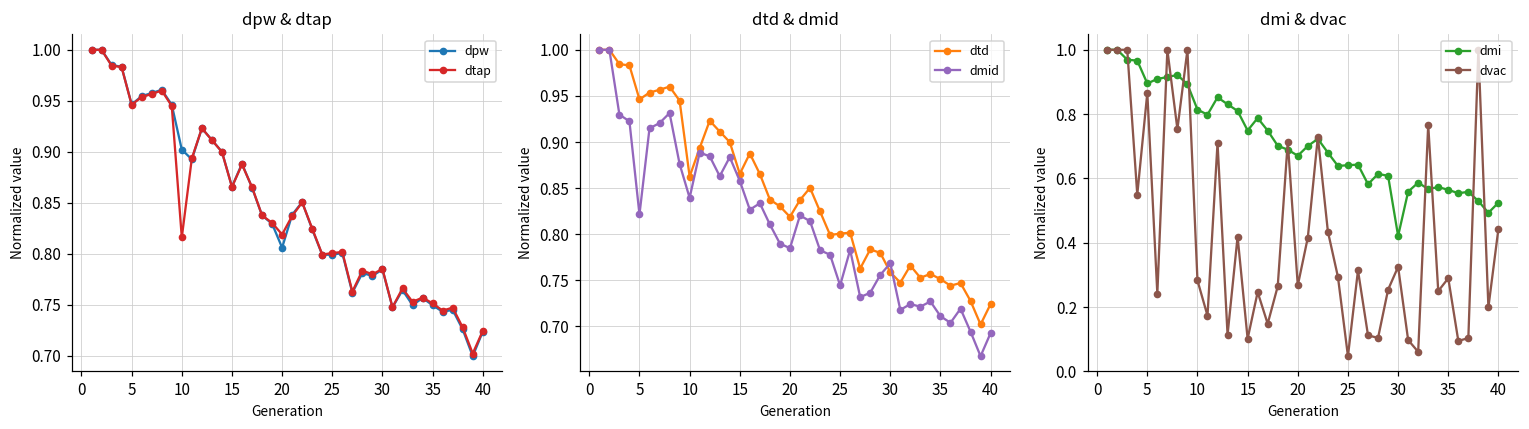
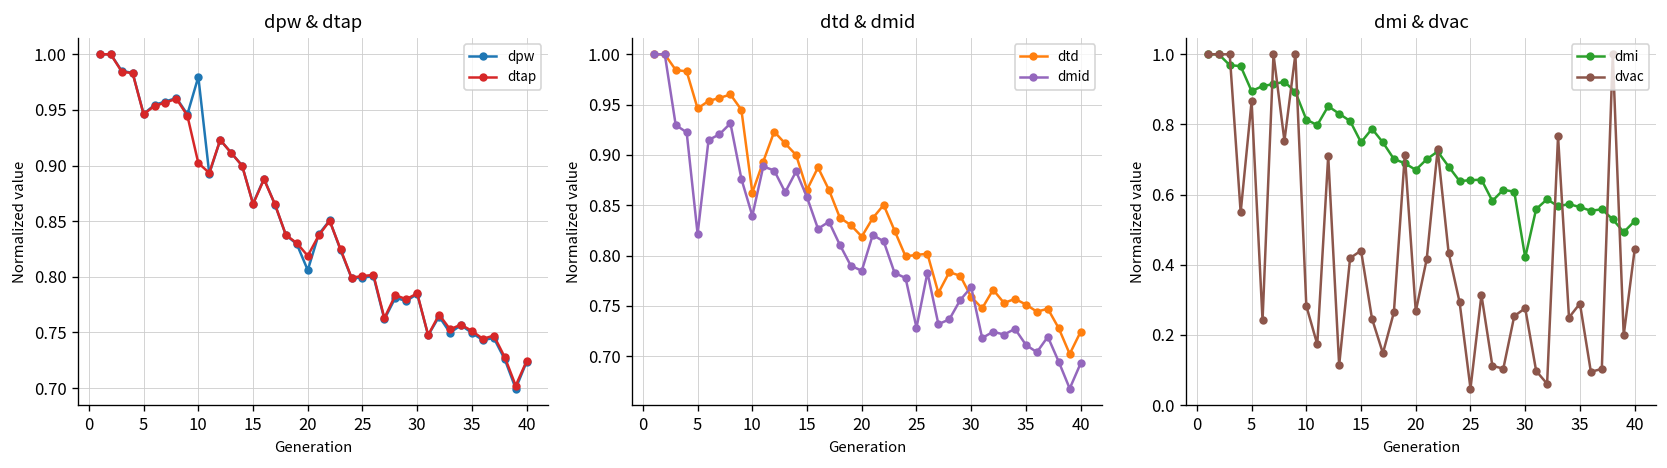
dpw & dtap, dpw, 10: 0.90 -> 0.98
dpw & dtap, dtap, 10: 0.82 -> 0.90
dtd & dmid, dmid, 25: 0.74 -> 0.73
dmi & dvac, dvac, 15: 0.10 -> 0.44
dmi & dvac, dvac, 30: 0.33 -> 0.28
